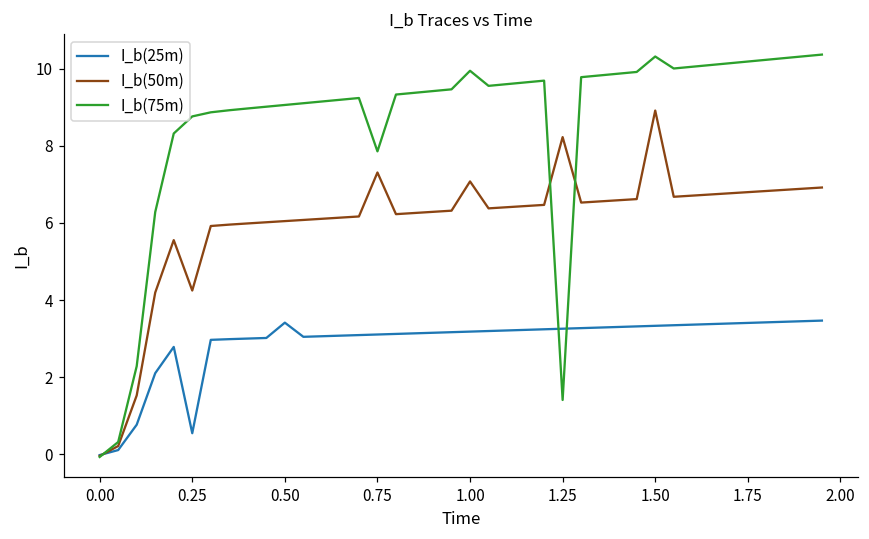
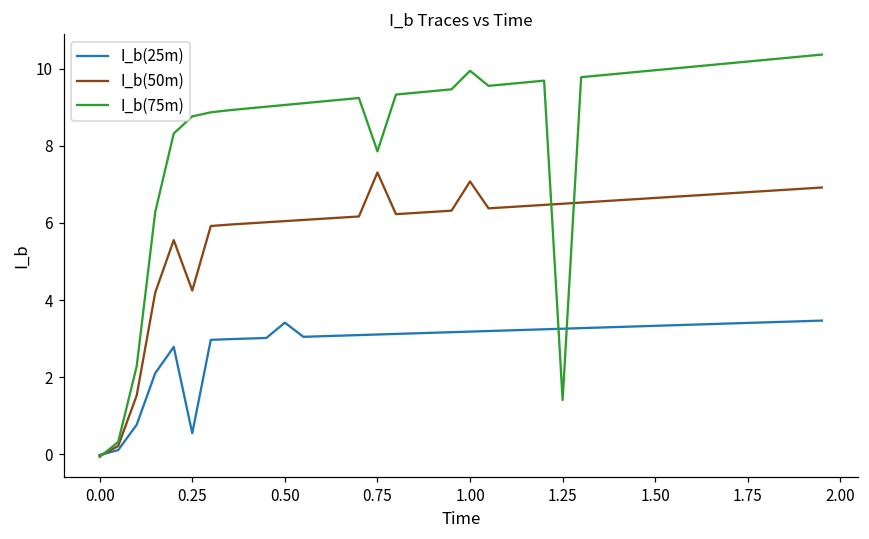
I_b(50m), 1.25: 8.2 -> 6.5
I_b(50m), 1.50: 8.9 -> 6.7
I_b(75m), 1.50: 10.3 -> 10.0
